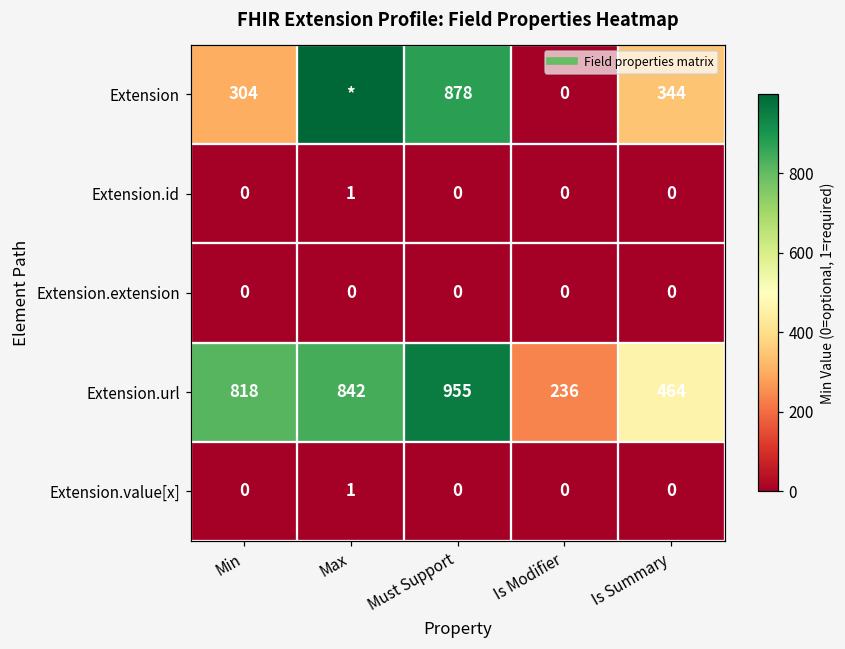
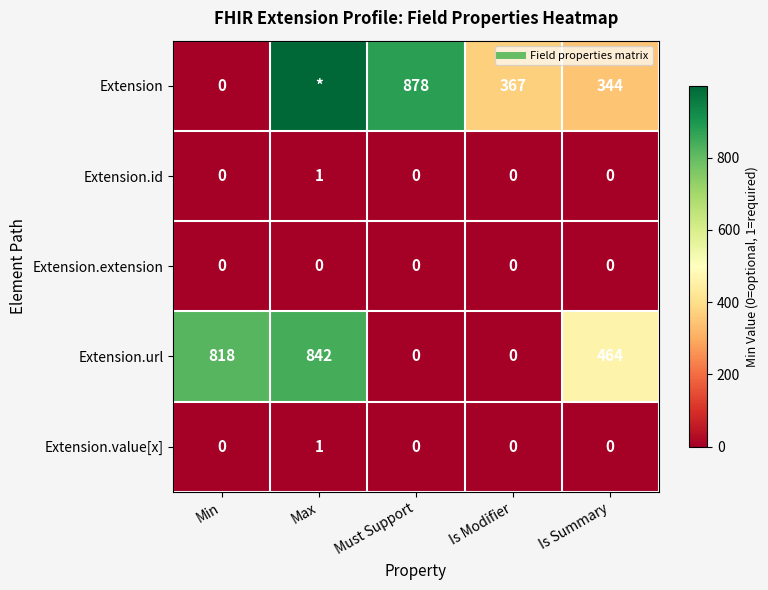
Extension, Min: 304 -> 0
Extension, Is Modifier: 0 -> 367
Extension.url, Must Support: 955 -> 0
Extension.url, Is Modifier: 236 -> 0
